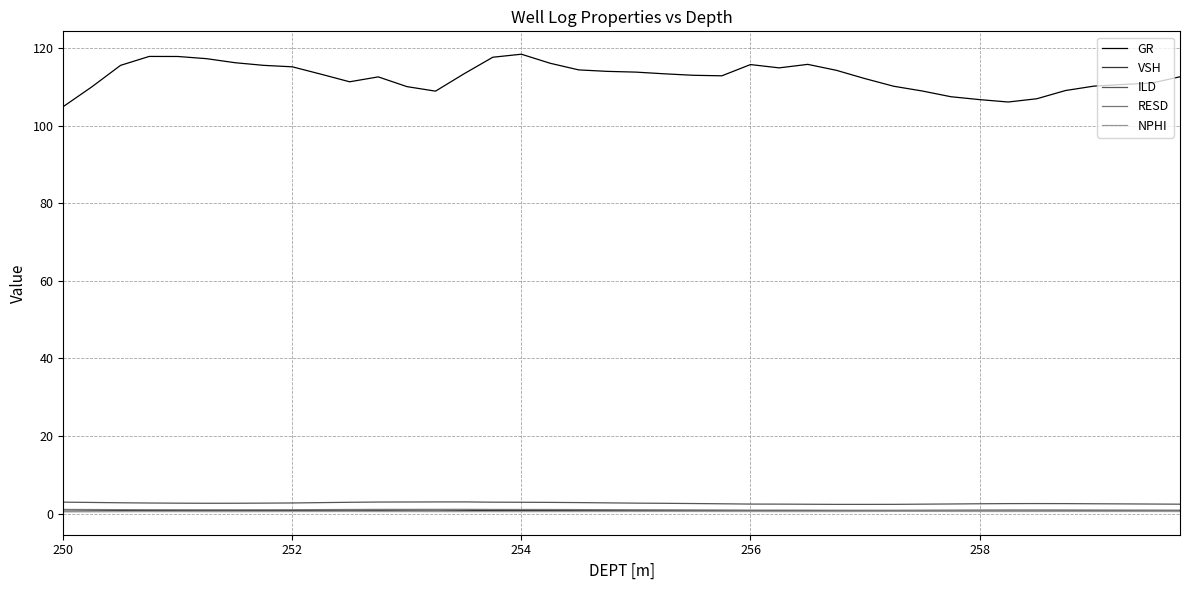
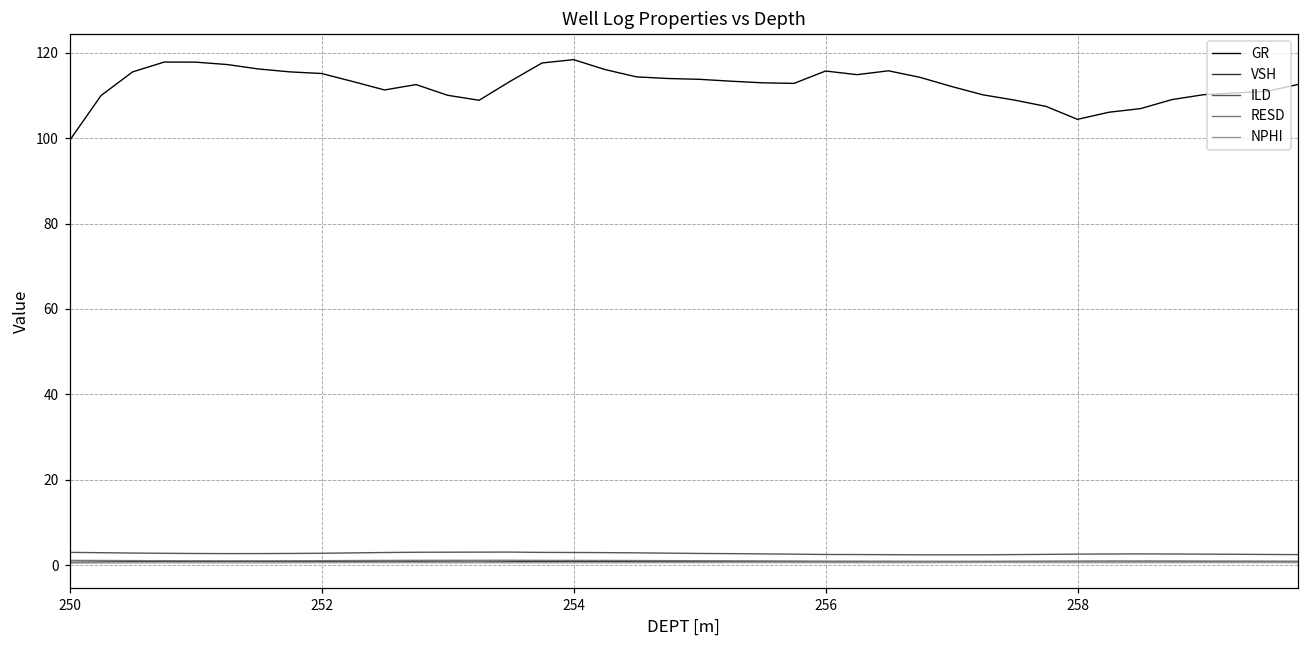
GR, 250: 105 -> 99
GR, 258: 107 -> 104
